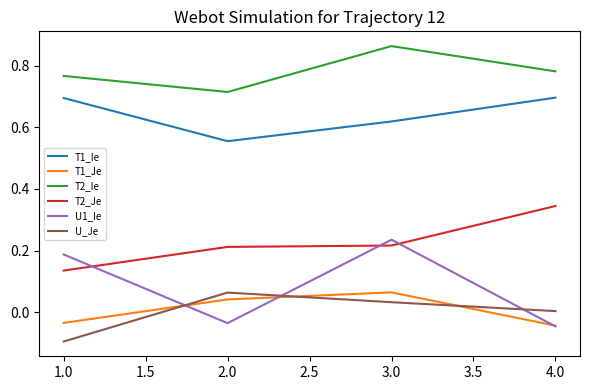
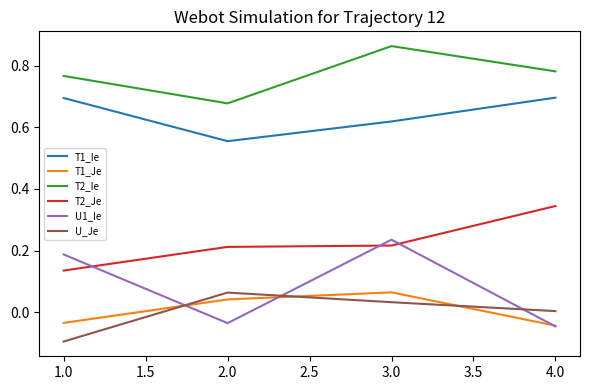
T2_Ie, 2.0: 0.71 -> 0.68
